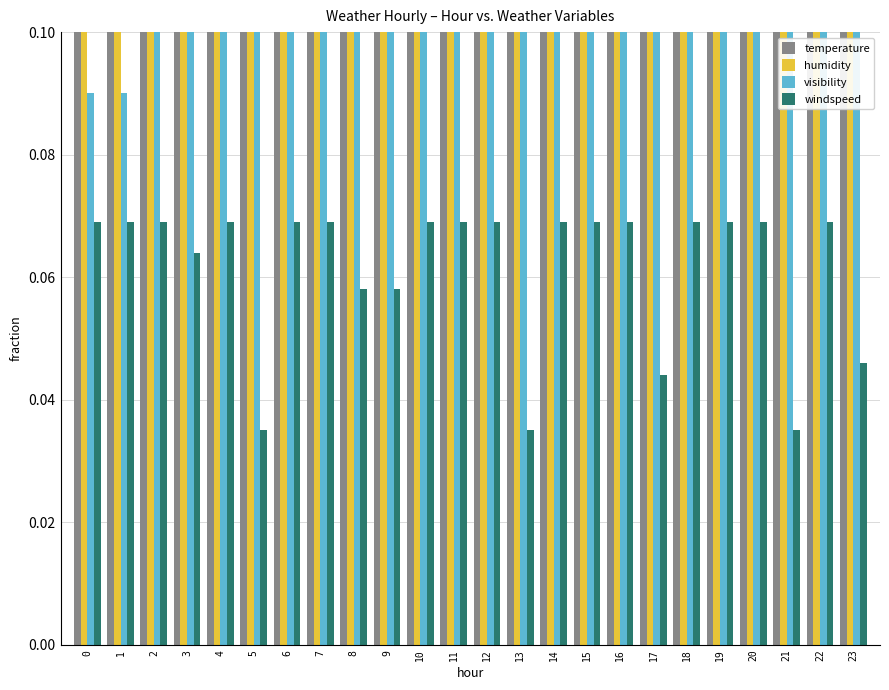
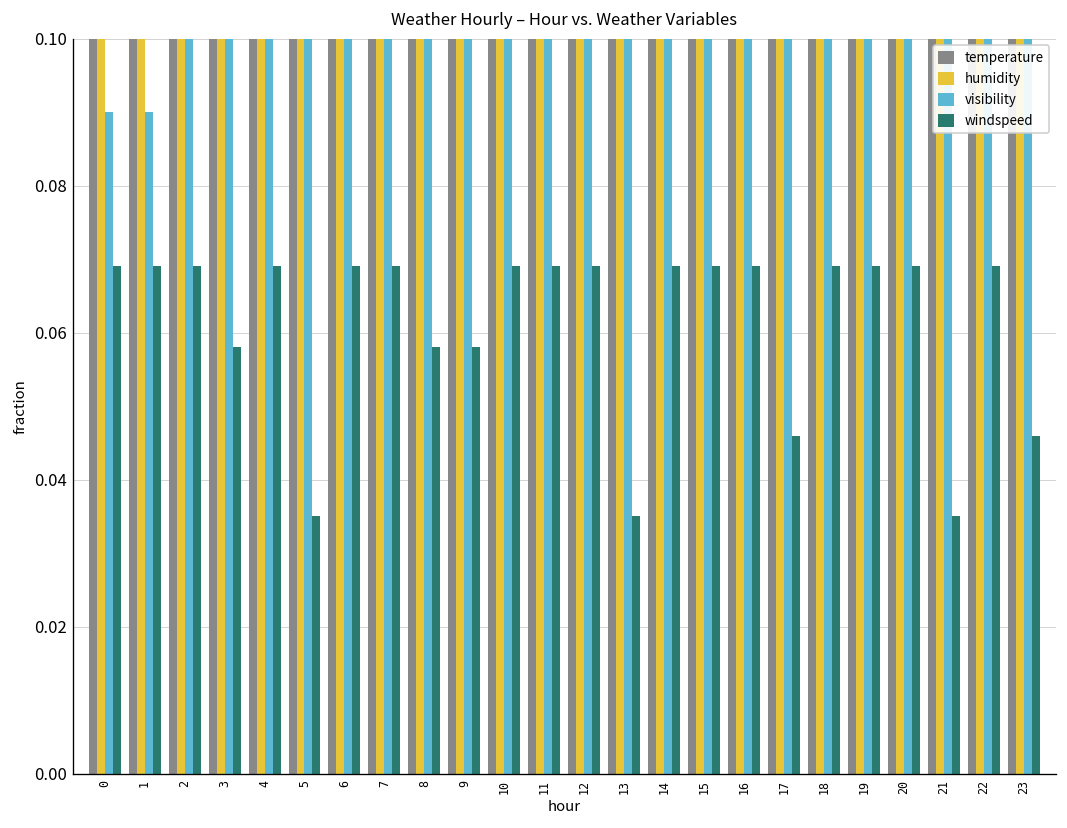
windspeed, 3: 0.064 -> 0.058
windspeed, 17: 0.044 -> 0.046
